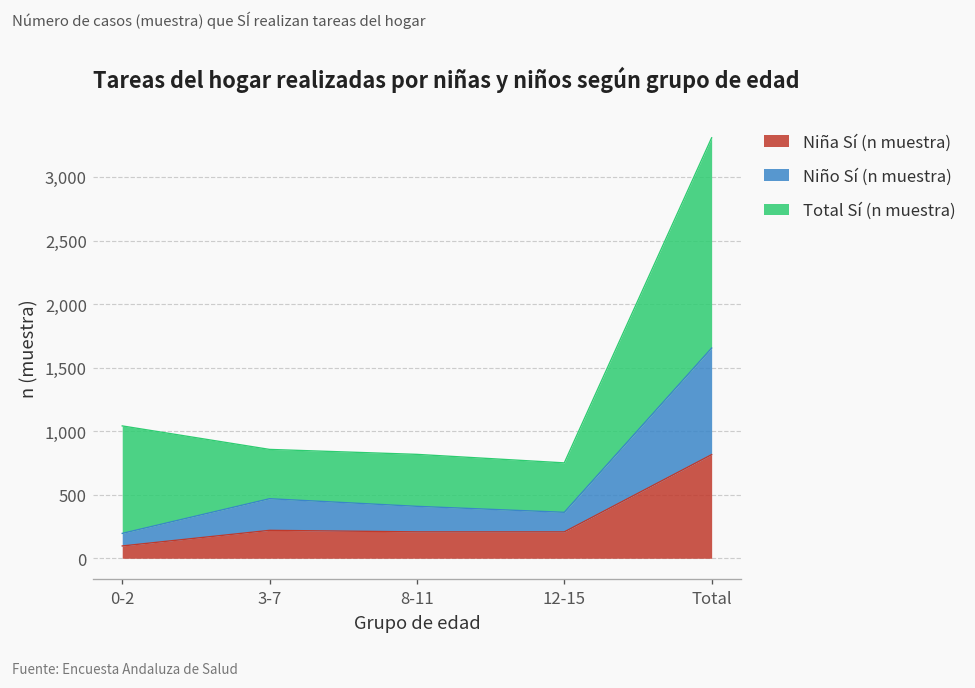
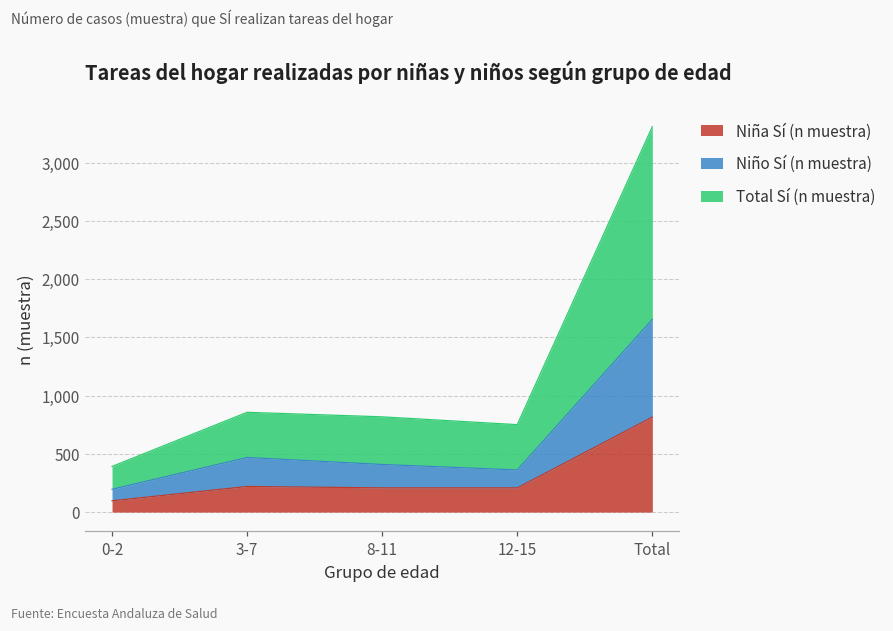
Total Sí (n muestra), 0-2: 850 -> 200
